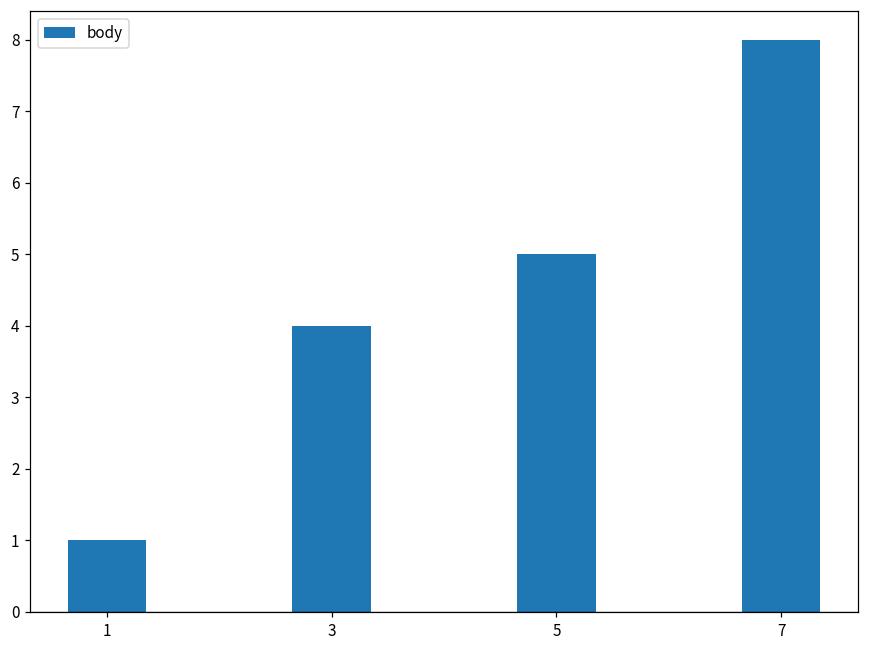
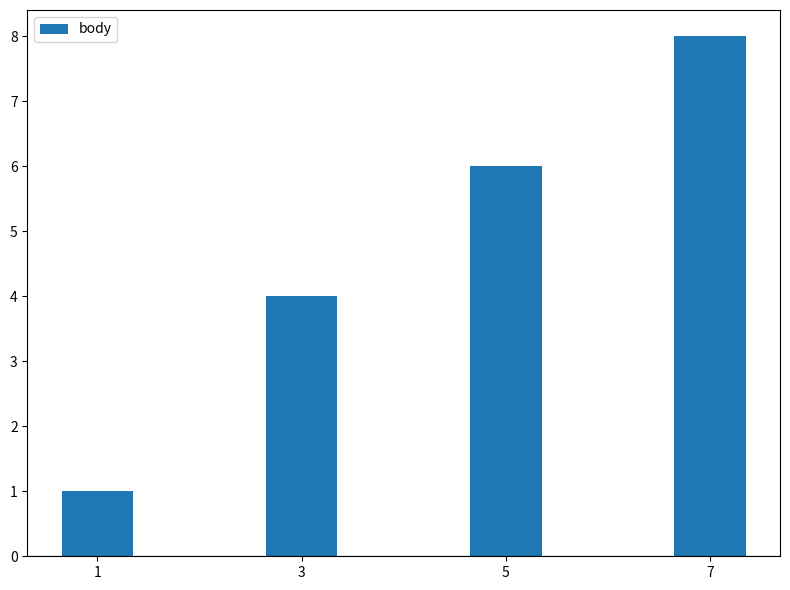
5: 5 -> 6
